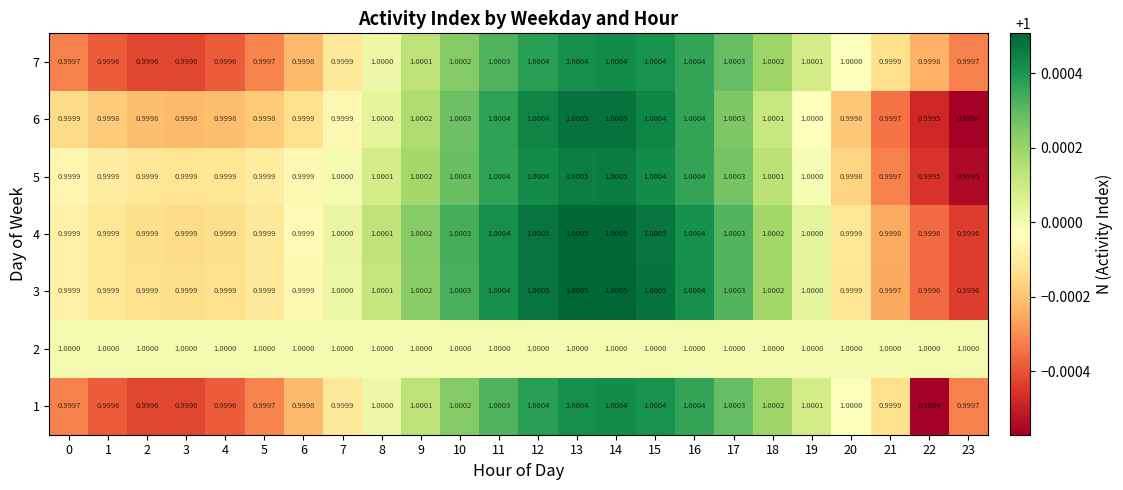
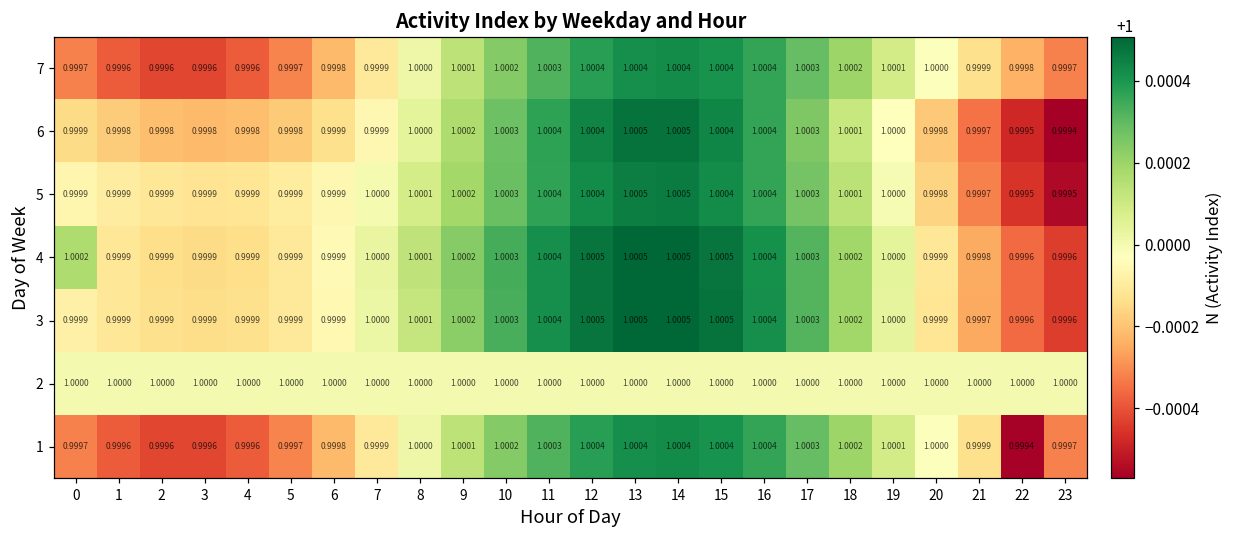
4, 0: 0.9999 -> 1.0002
